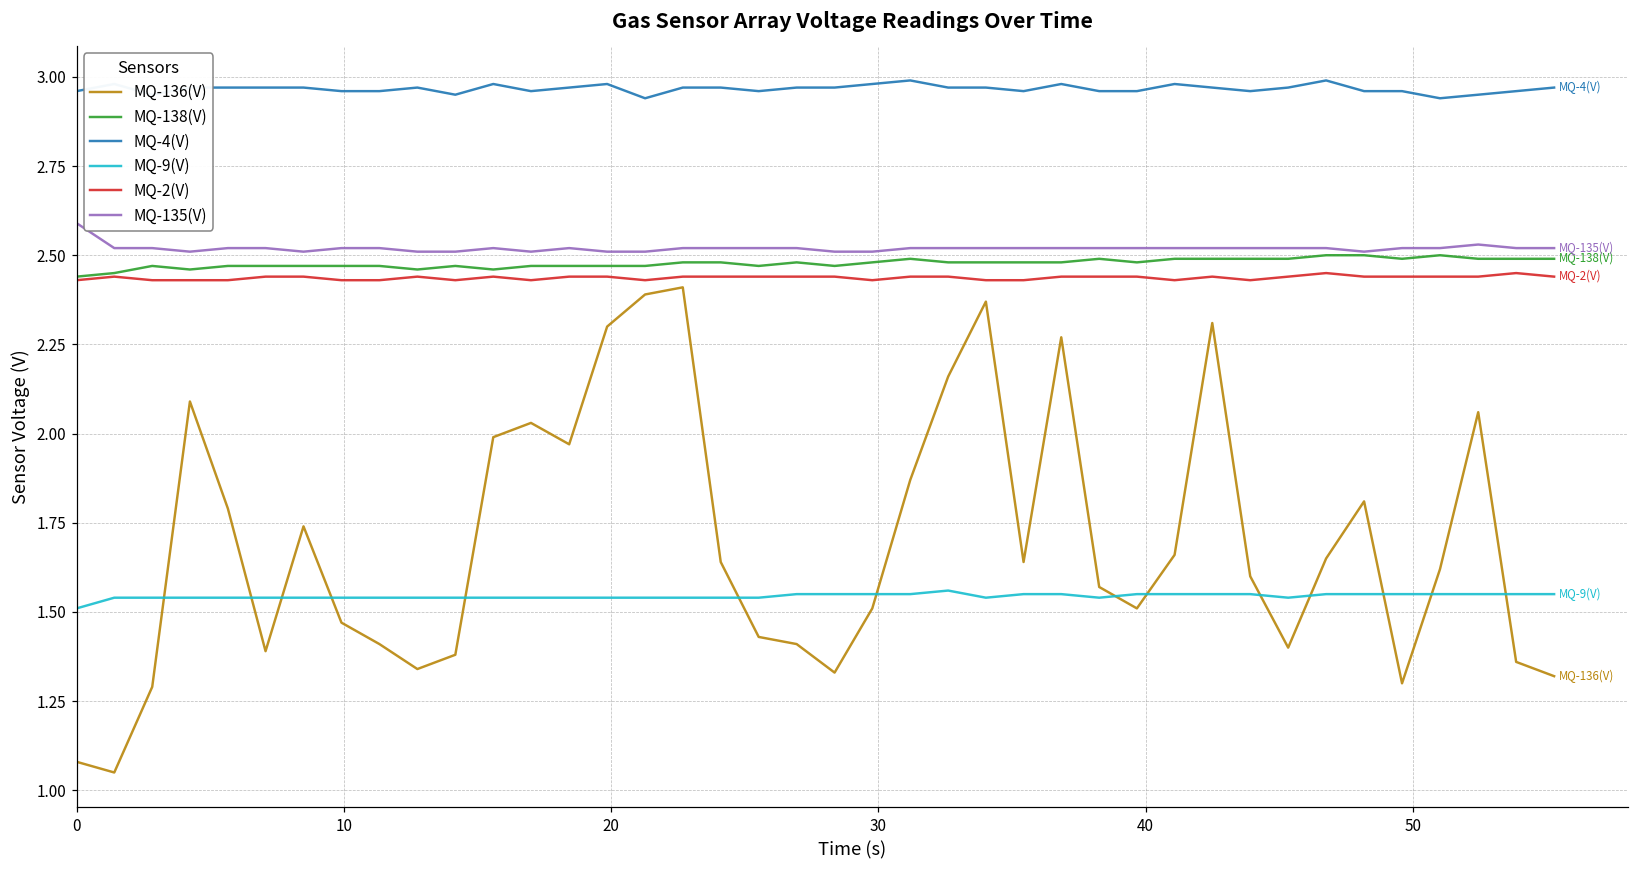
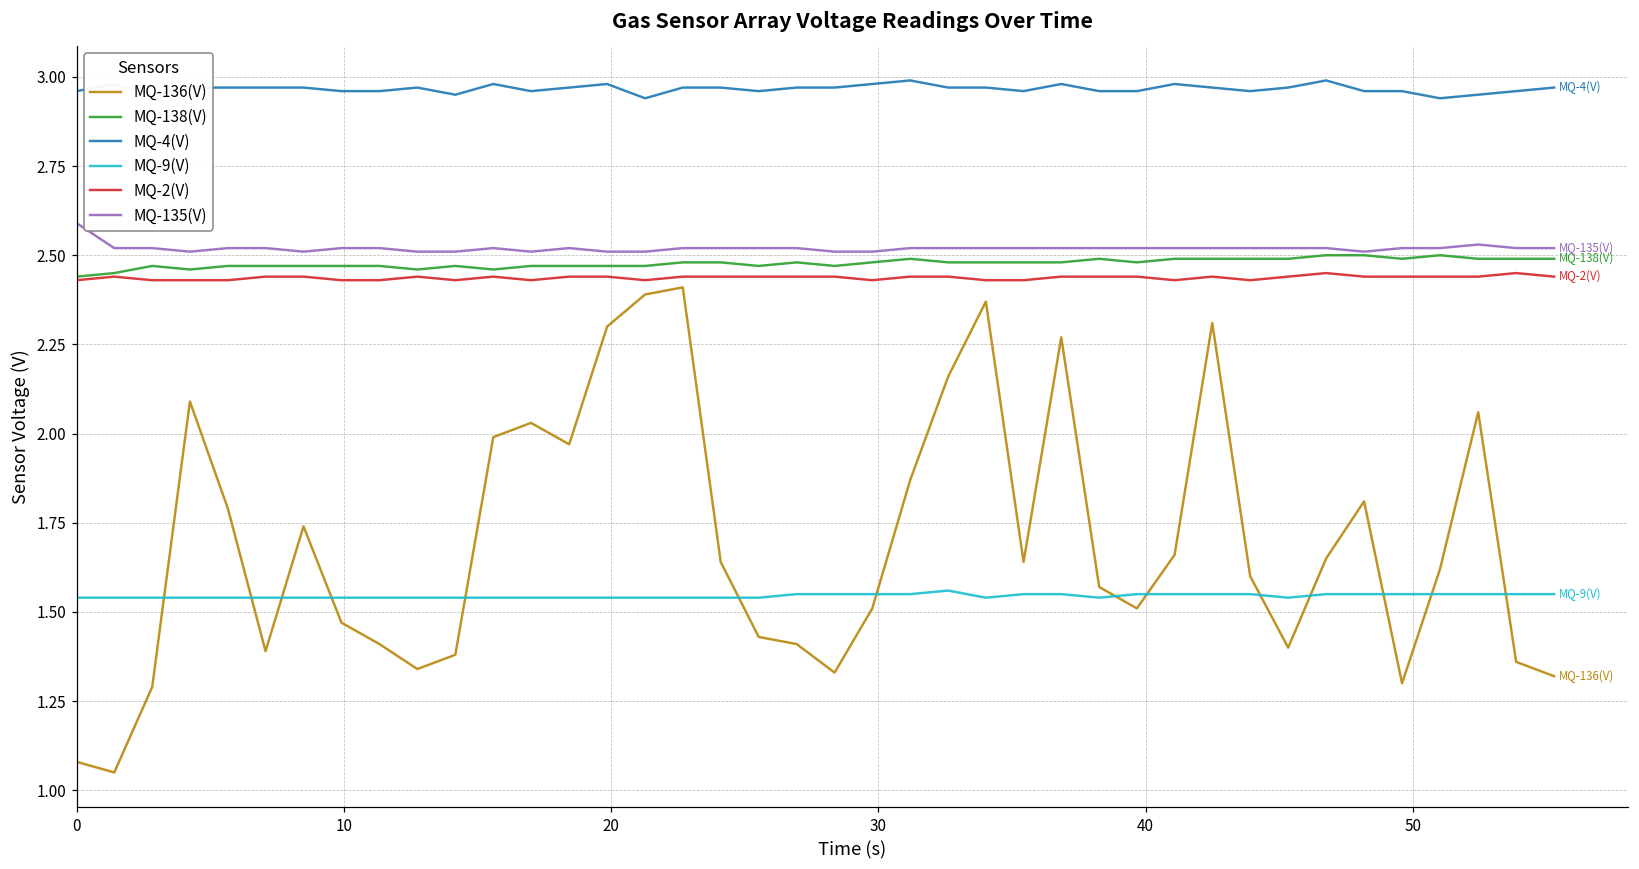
MQ-9(V), 0: 1.51 -> 1.54
